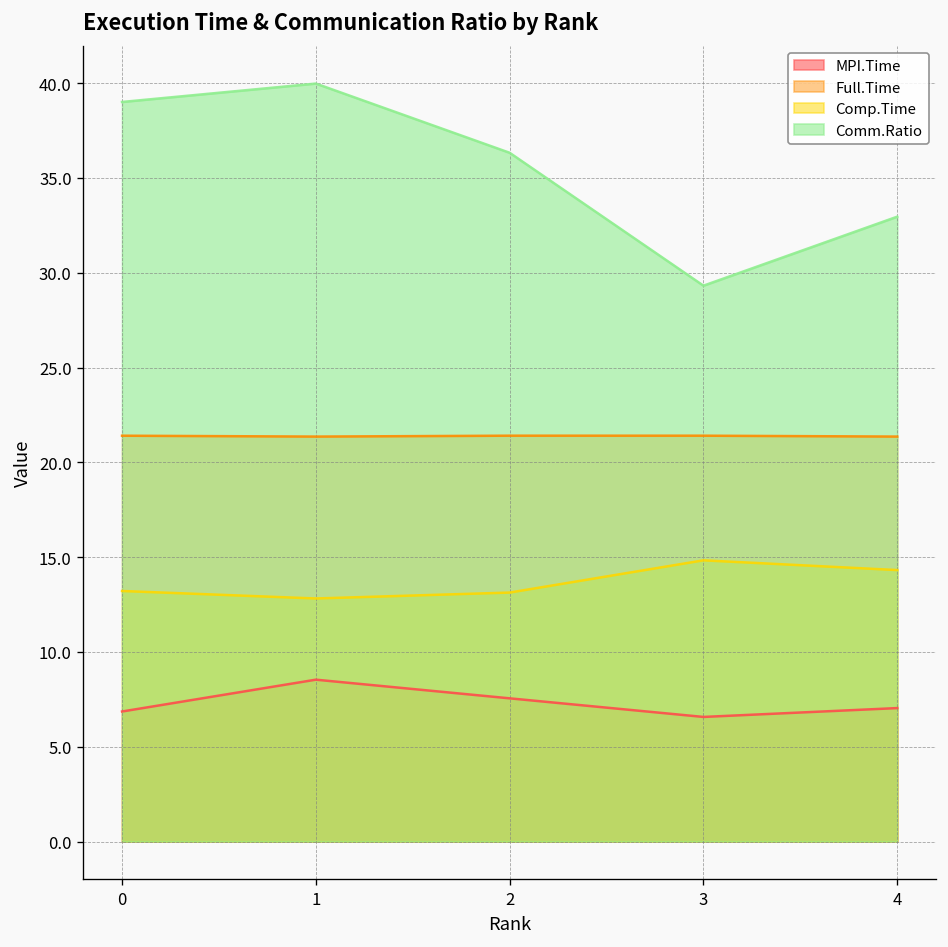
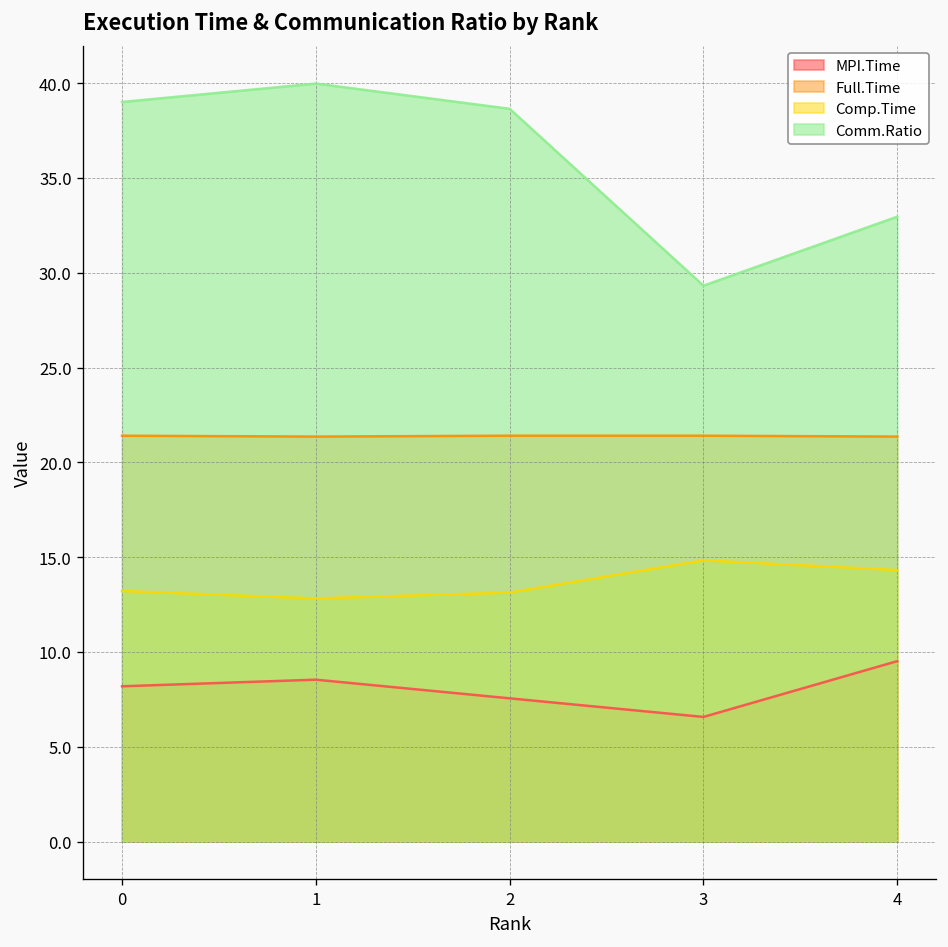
MPI.Time, 0: 6.9 -> 8.2
Comm.Ratio, 2: 36.3 -> 38.7
MPI.Time, 4: 7.0 -> 9.5
